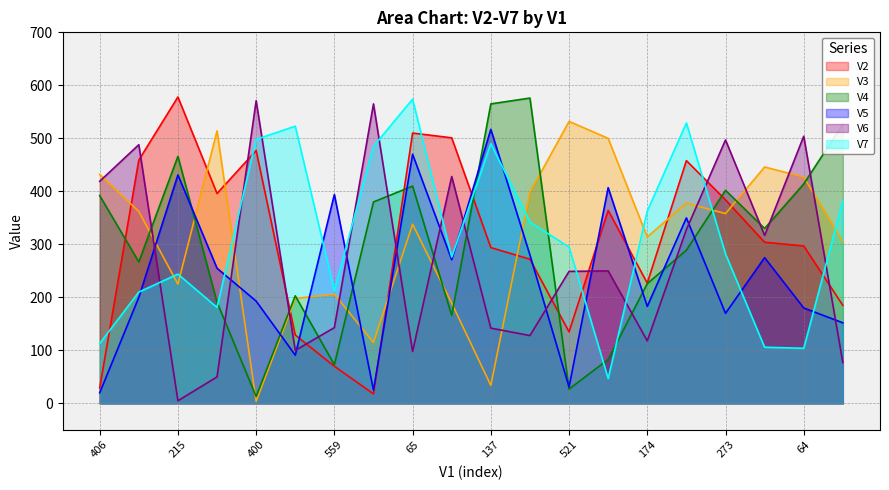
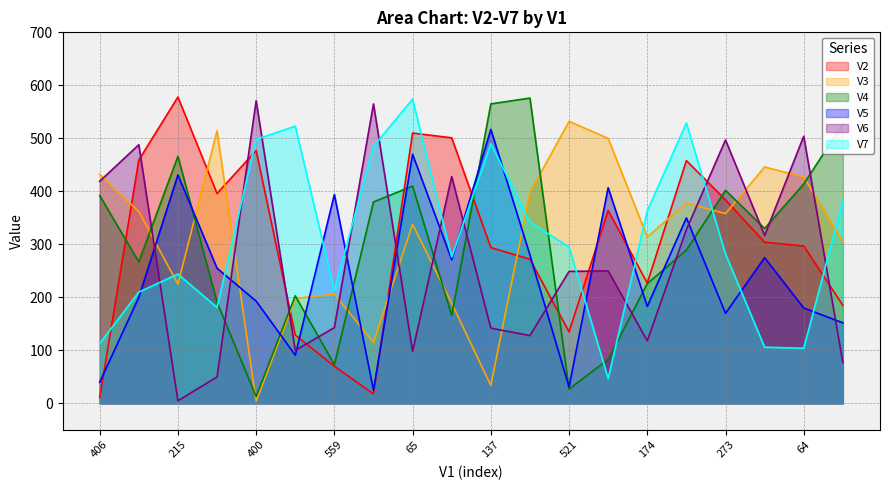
V2, 406: 30 -> 10
V5, 406: 20 -> 40
